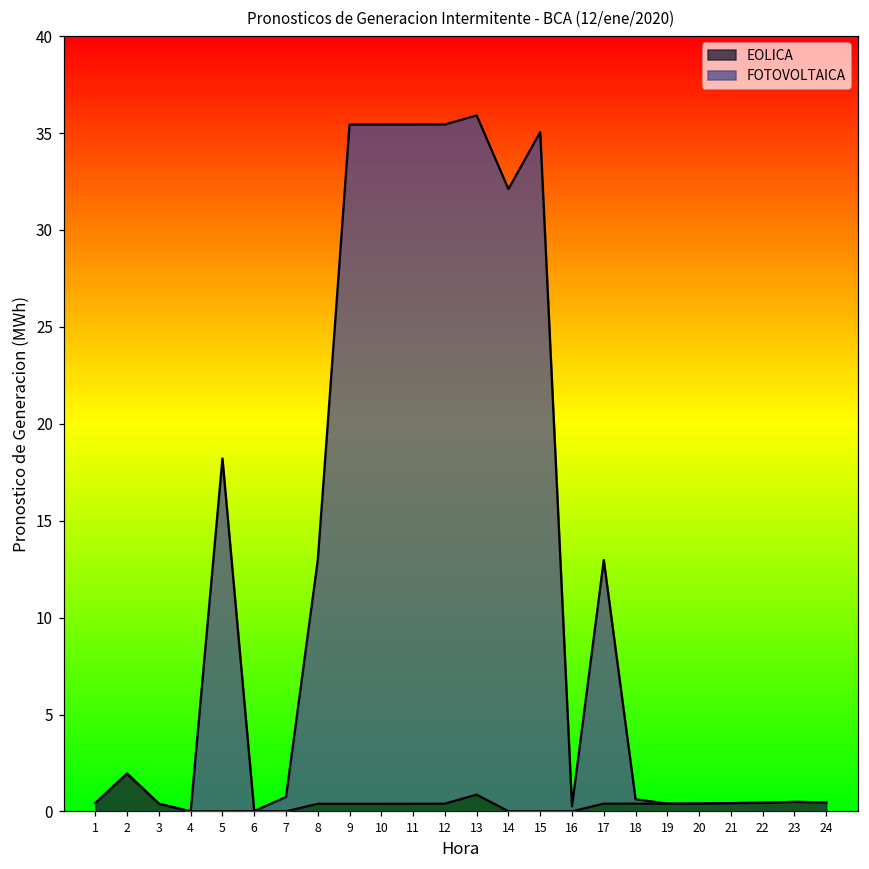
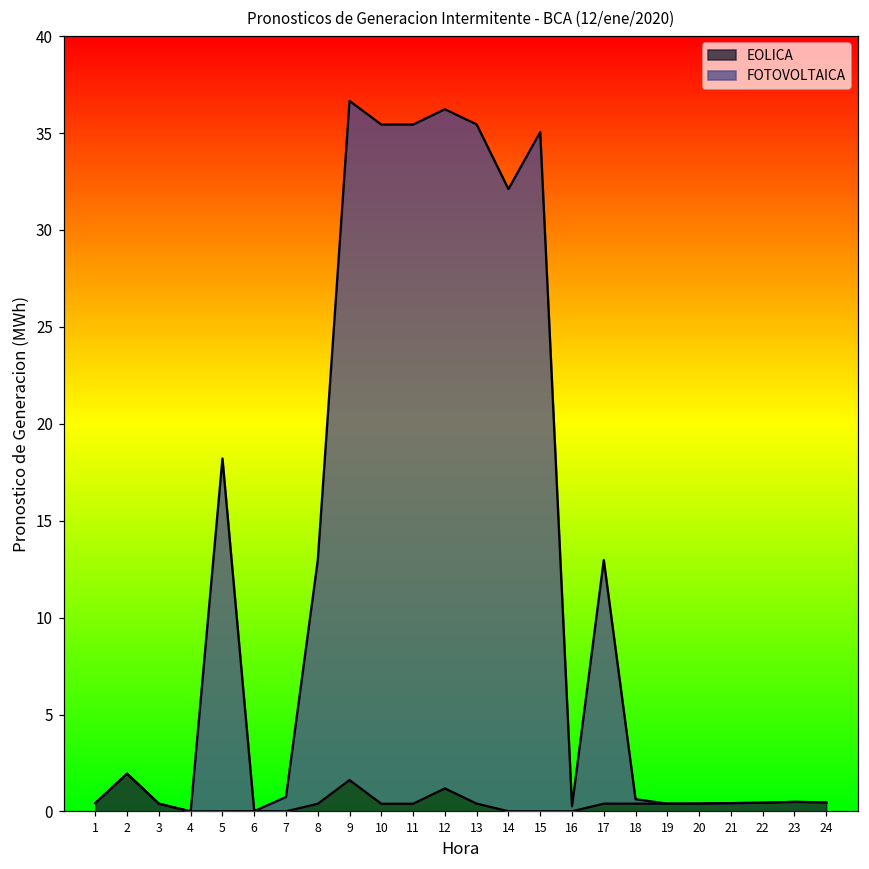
EOLICA, 9: 0.4 -> 1.6
EOLICA, 12: 0.4 -> 1.2
EOLICA, 13: 0.9 -> 0.4
